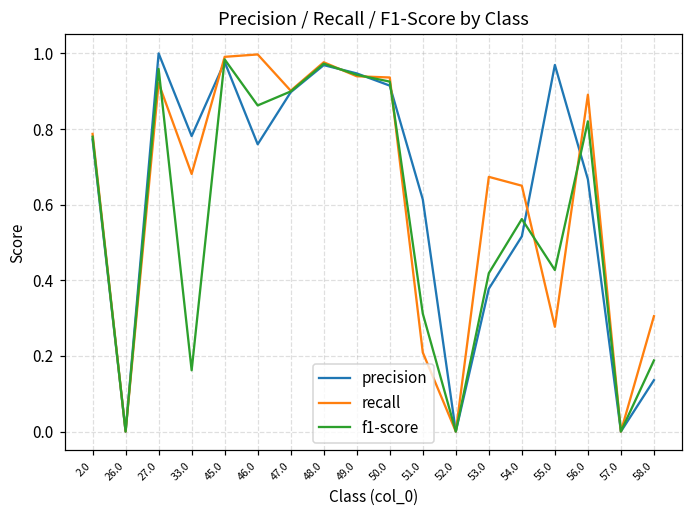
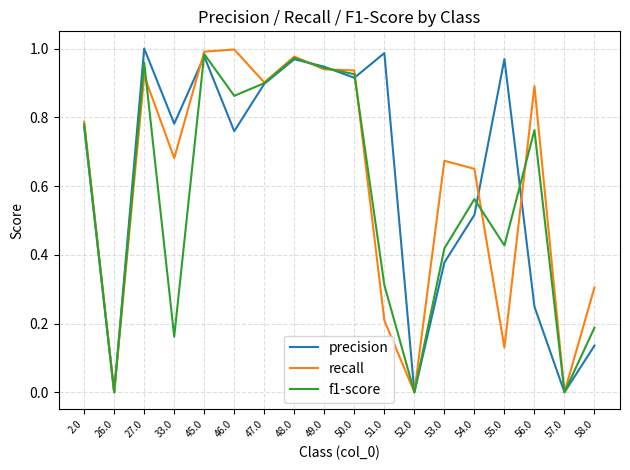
precision, 51.0: 0.61 -> 0.99
recall, 55.0: 0.28 -> 0.13
precision, 56.0: 0.67 -> 0.25
f1-score, 56.0: 0.82 -> 0.76
